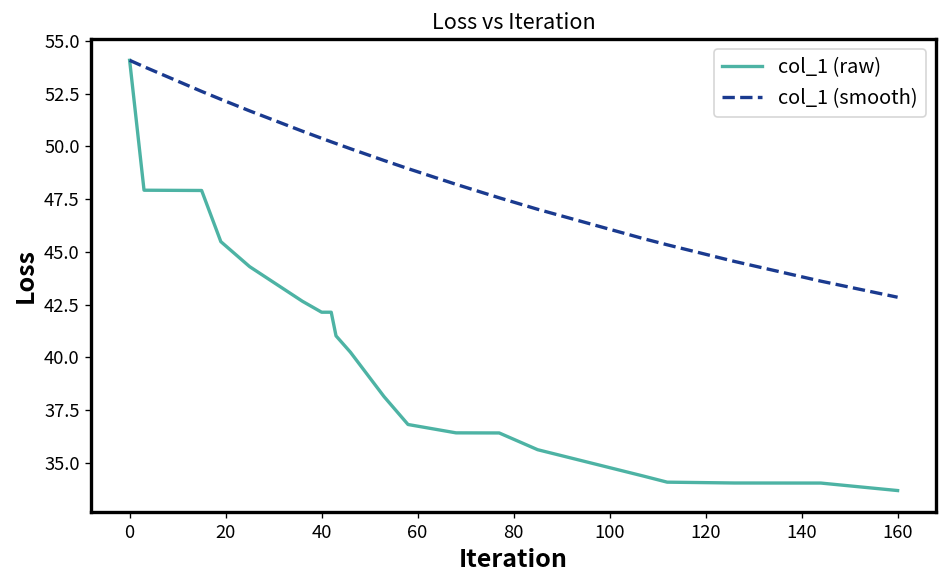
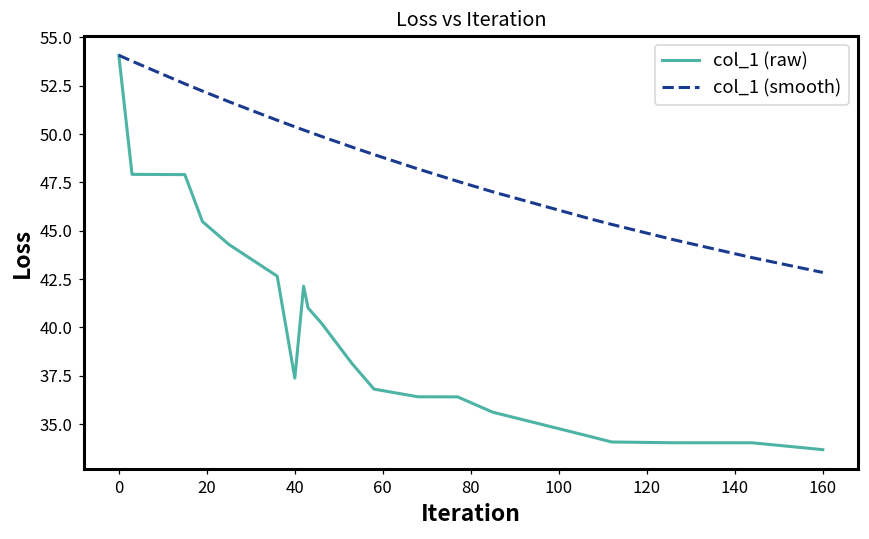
col_1 (raw), 40: 42.1 -> 37.4
